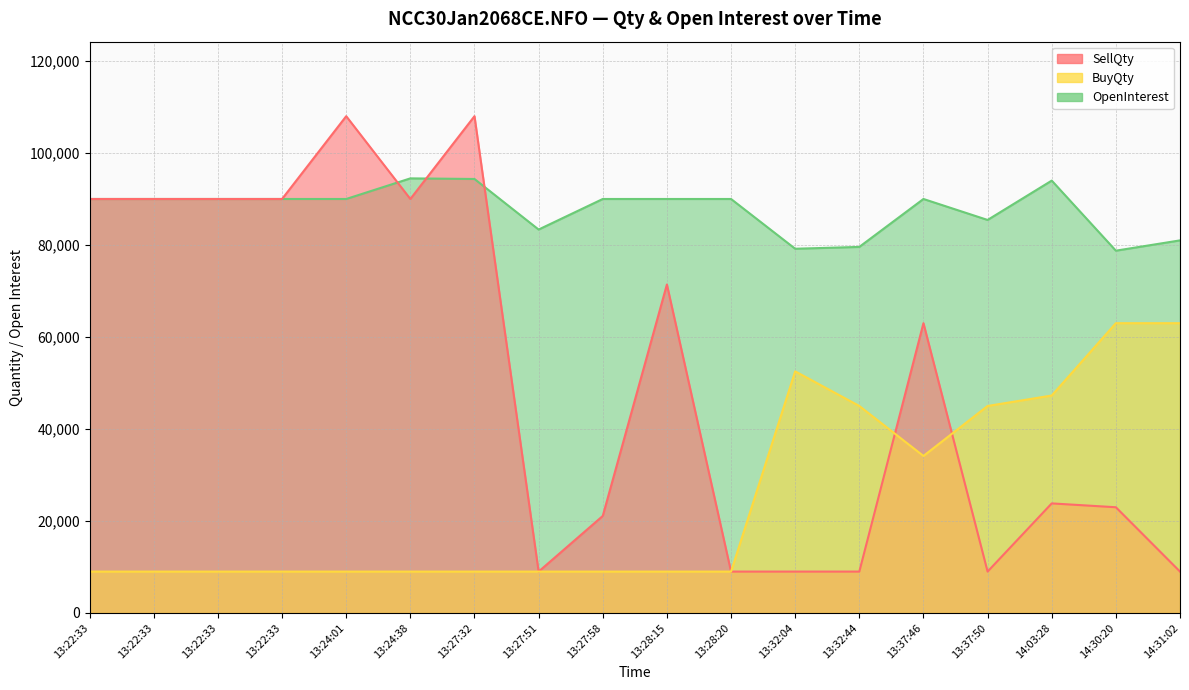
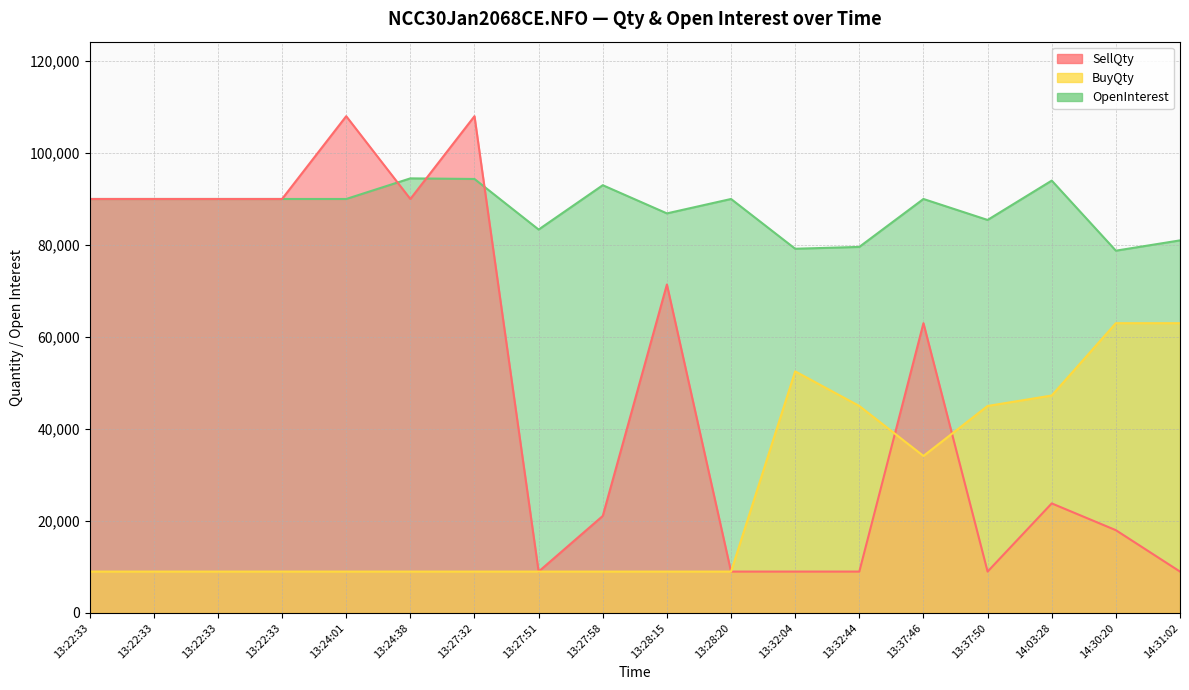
OpenInterest, 13:27:58: 90,000 -> 93,000
OpenInterest, 13:28:15: 90,000 -> 87,000
SellQty, 14:30:20: 23,000 -> 18,000
